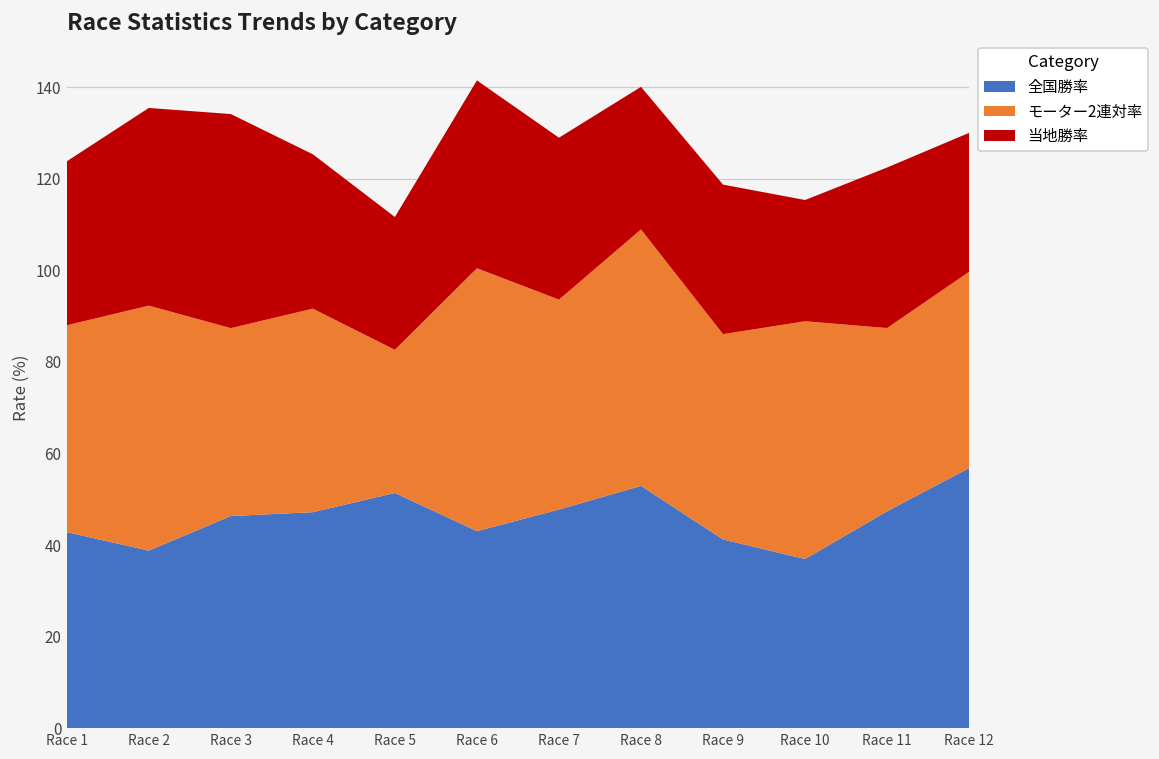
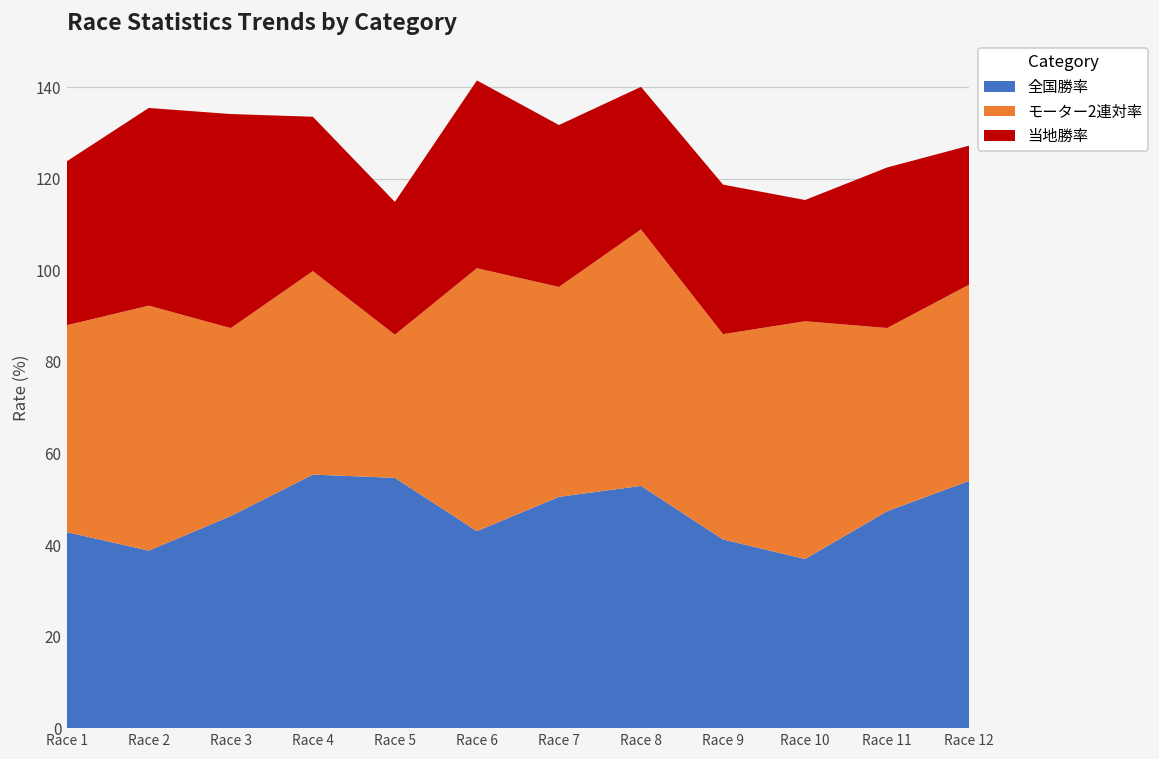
全国勝率, Race 4: 47 -> 55
全国勝率, Race 5: 51 -> 55
全国勝率, Race 7: 48 -> 51
全国勝率, Race 12: 57 -> 54
